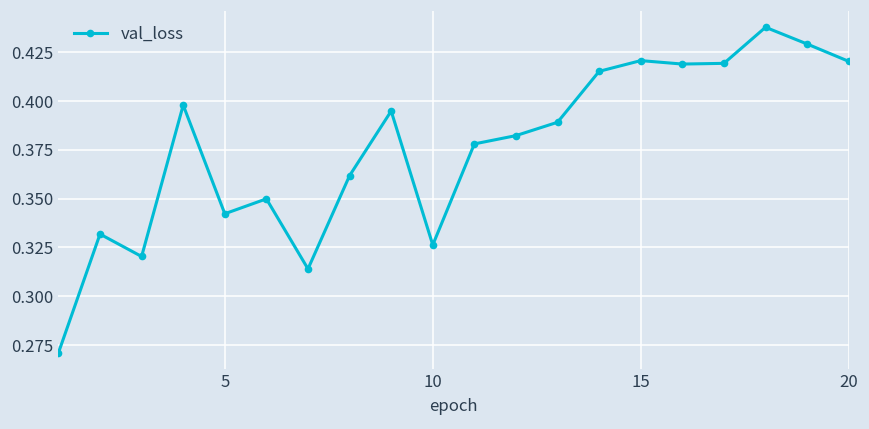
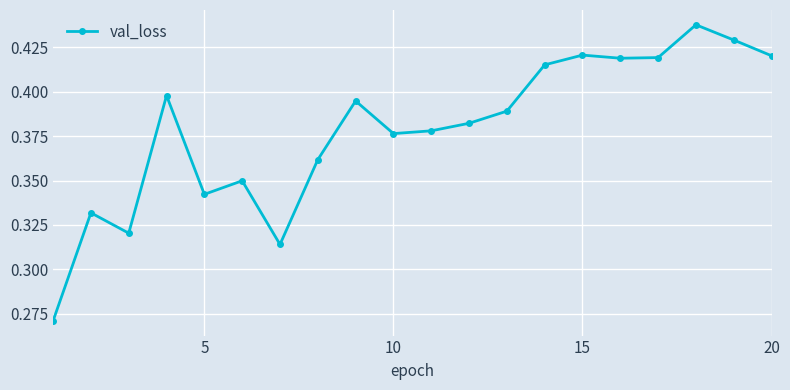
10: 0.326 -> 0.376
